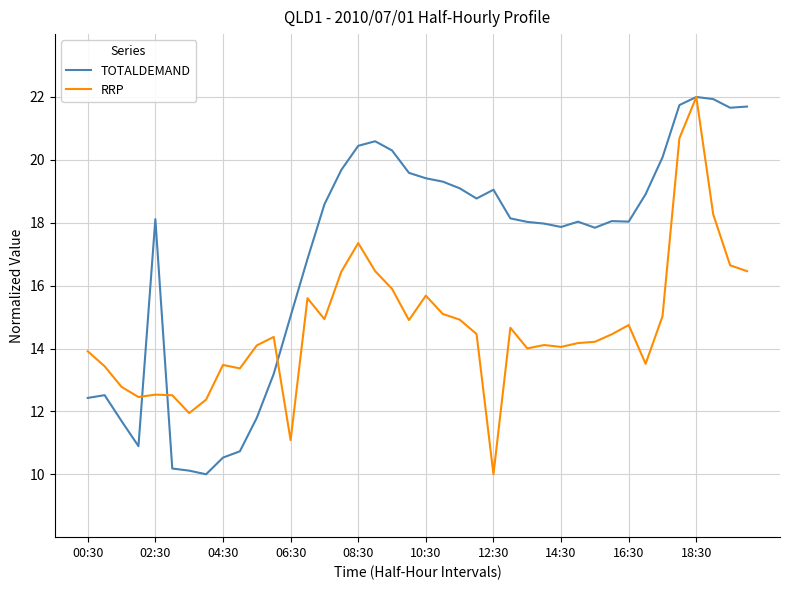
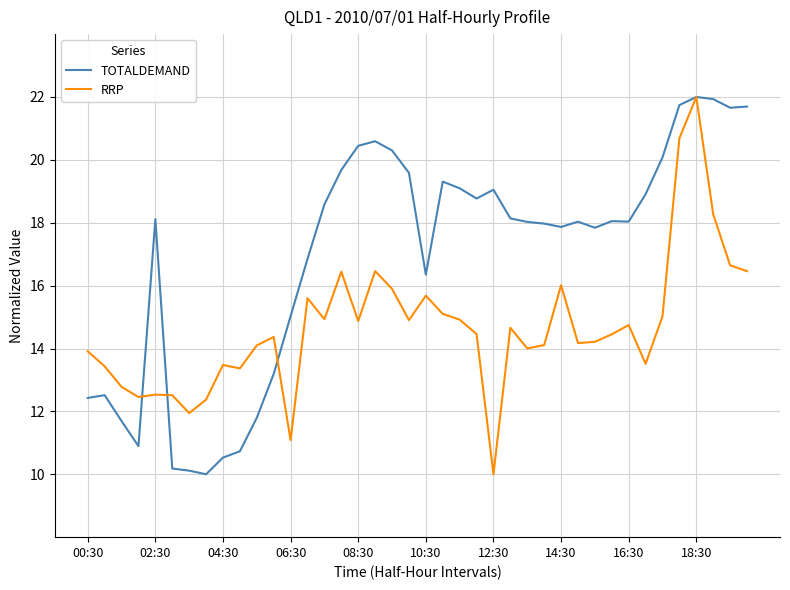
RRP, 08:30: 17.4 -> 14.9
TOTALDEMAND, 10:30: 19.4 -> 16.3
RRP, 14:30: 14.1 -> 16.0
